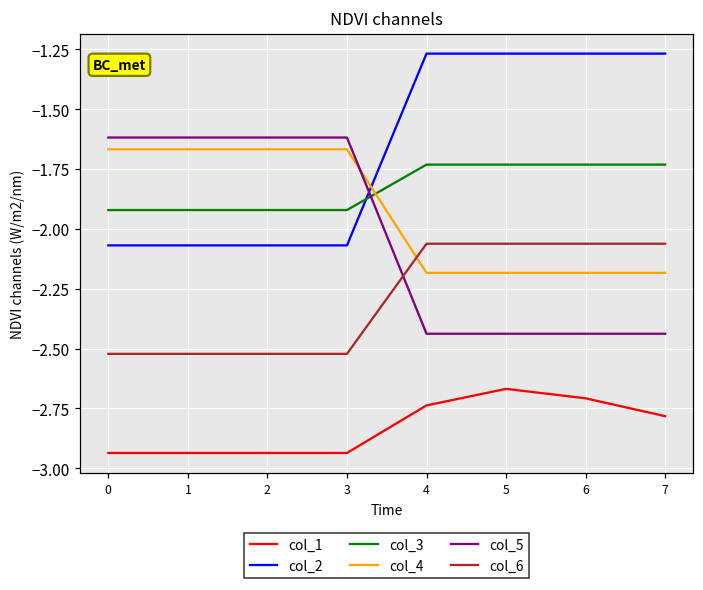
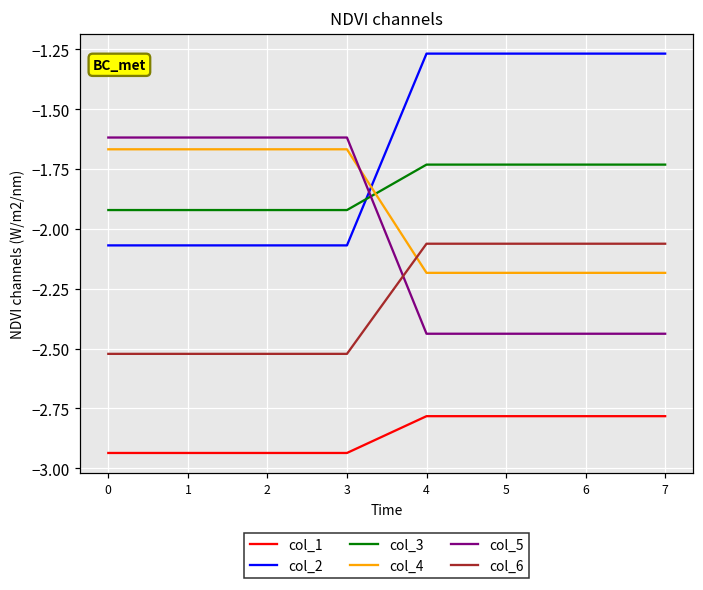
col_1, 4: -2.74 -> -2.78
col_1, 5: -2.67 -> -2.78
col_1, 6: -2.71 -> -2.78
